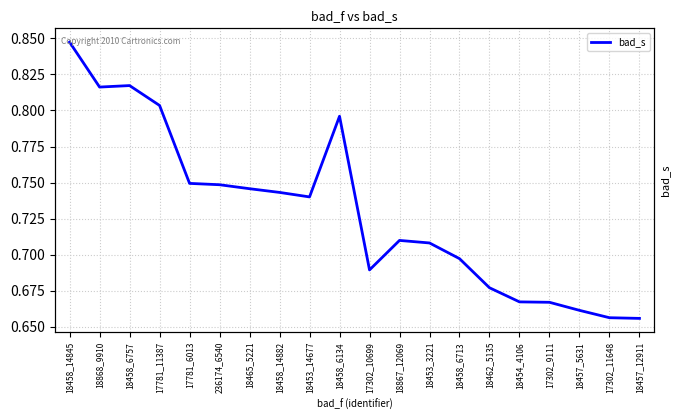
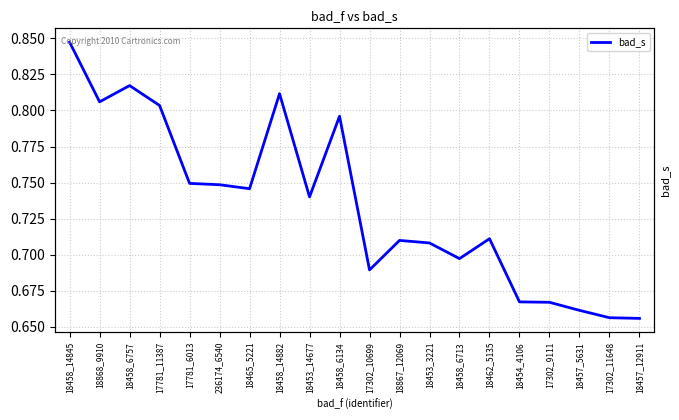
18868_9910: 0.816 -> 0.806
18458_14882: 0.743 -> 0.812
18462_5135: 0.677 -> 0.711
